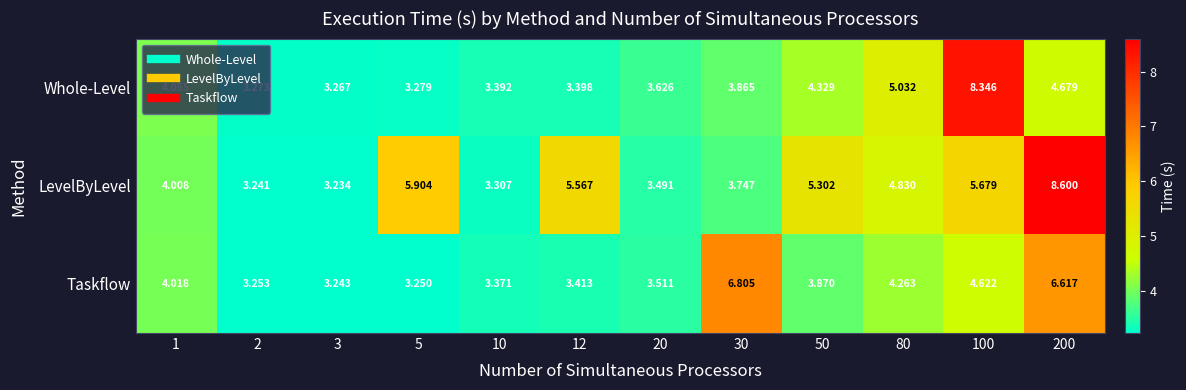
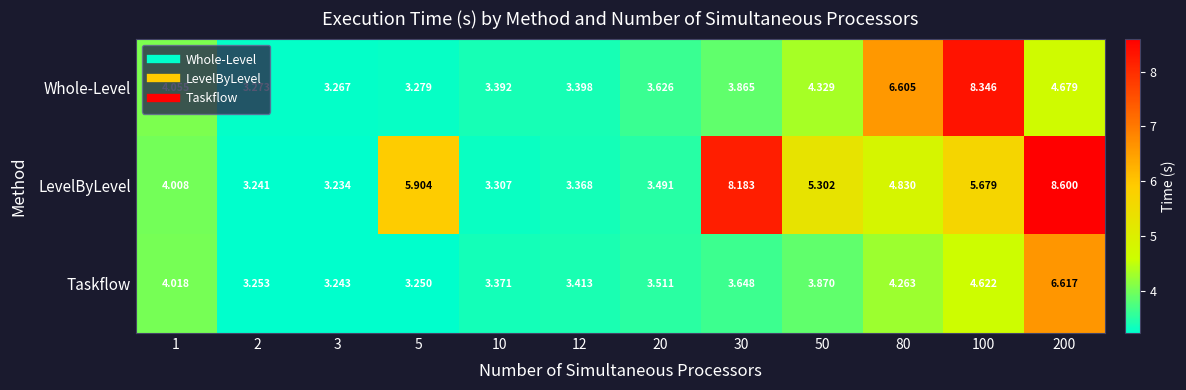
Whole-Level, 80: 5.032 -> 6.605
LevelByLevel, 12: 5.567 -> 3.368
LevelByLevel, 30: 3.747 -> 8.183
Taskflow, 30: 6.805 -> 3.648
